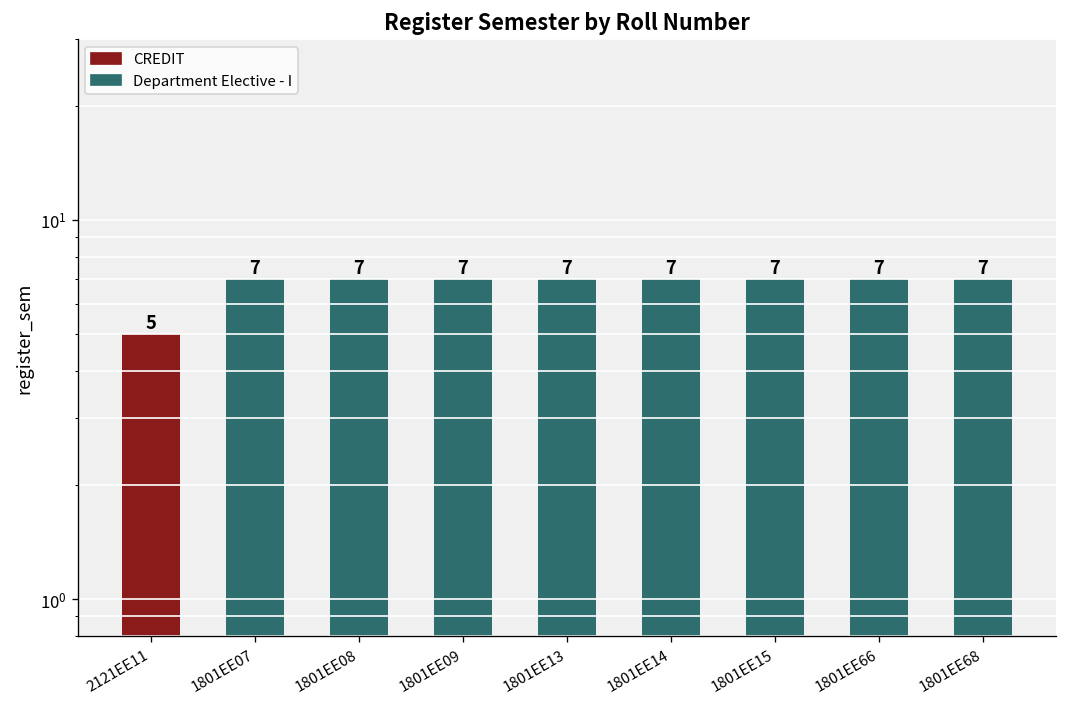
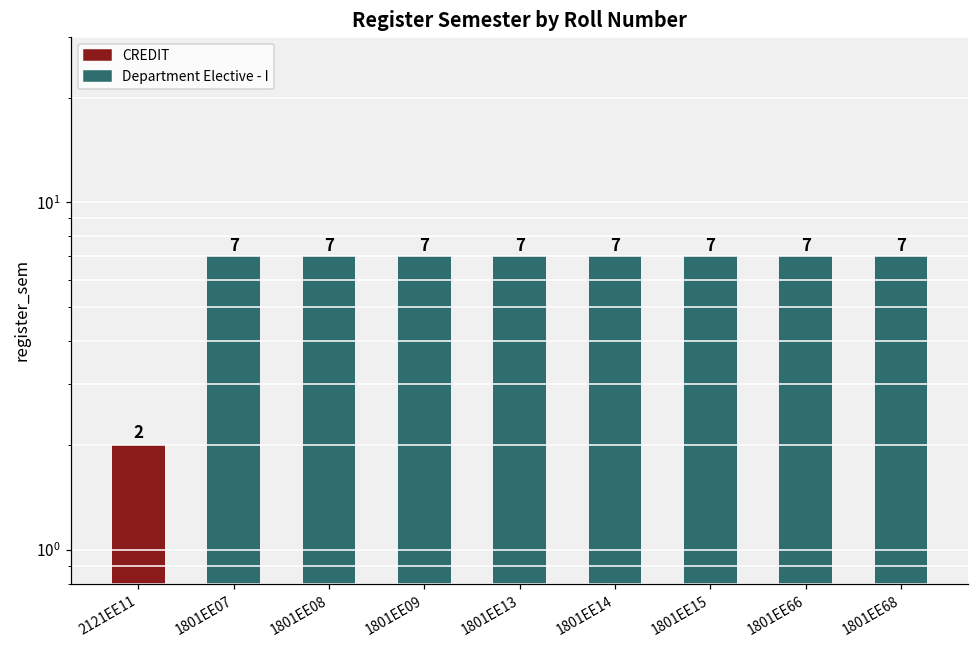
2121EE11: 5 -> 2
